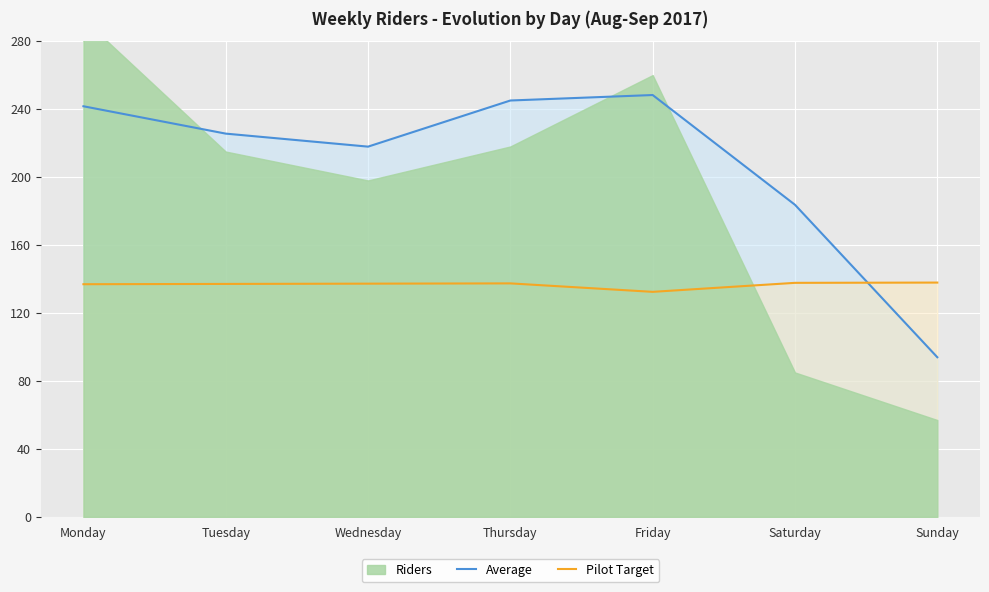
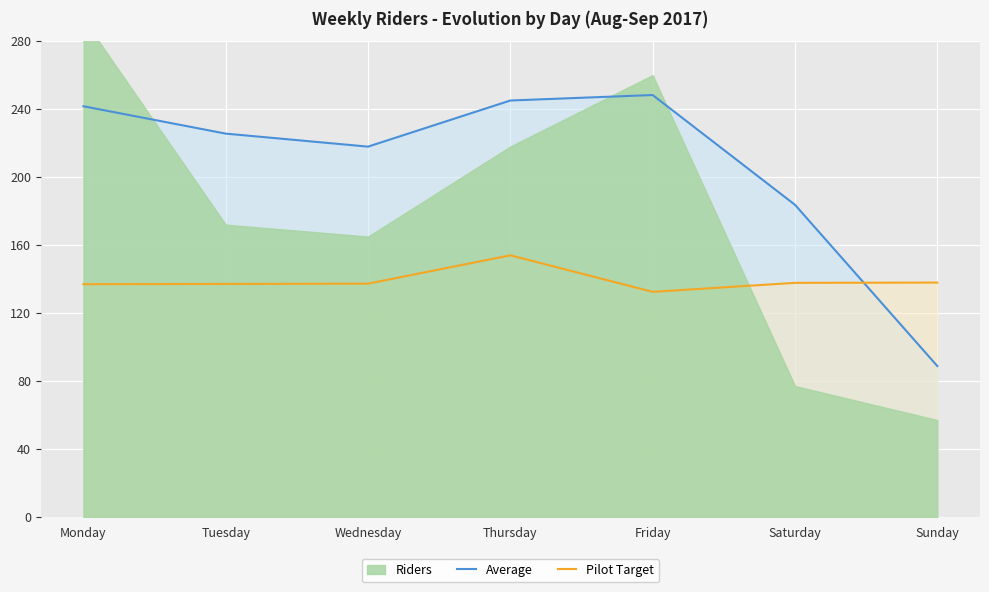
Riders, Tuesday: 215 -> 172
Riders, Wednesday: 198 -> 165
Pilot Target, Thursday: 137 -> 154
Riders, Saturday: 85 -> 77
Average, Sunday: 94 -> 89
